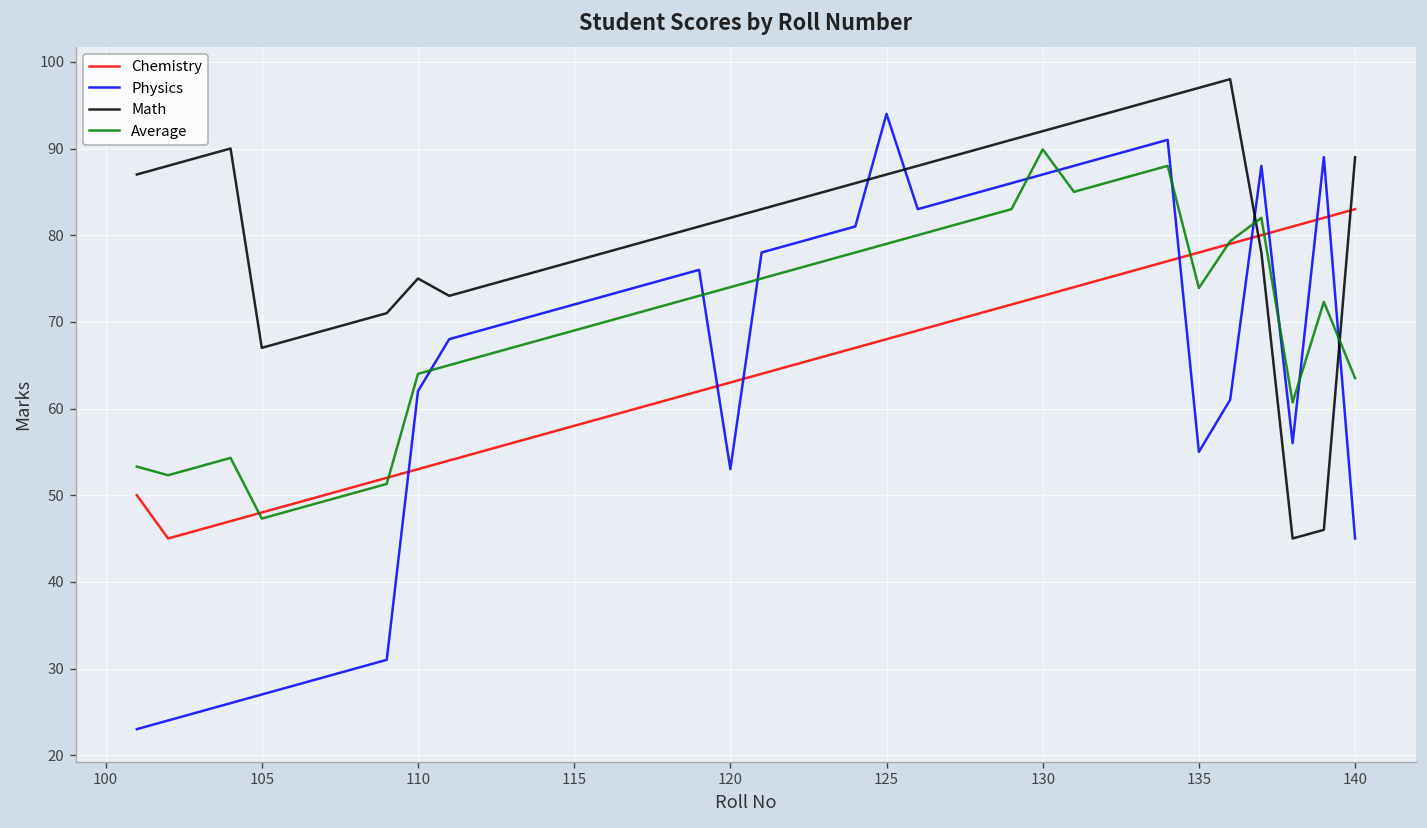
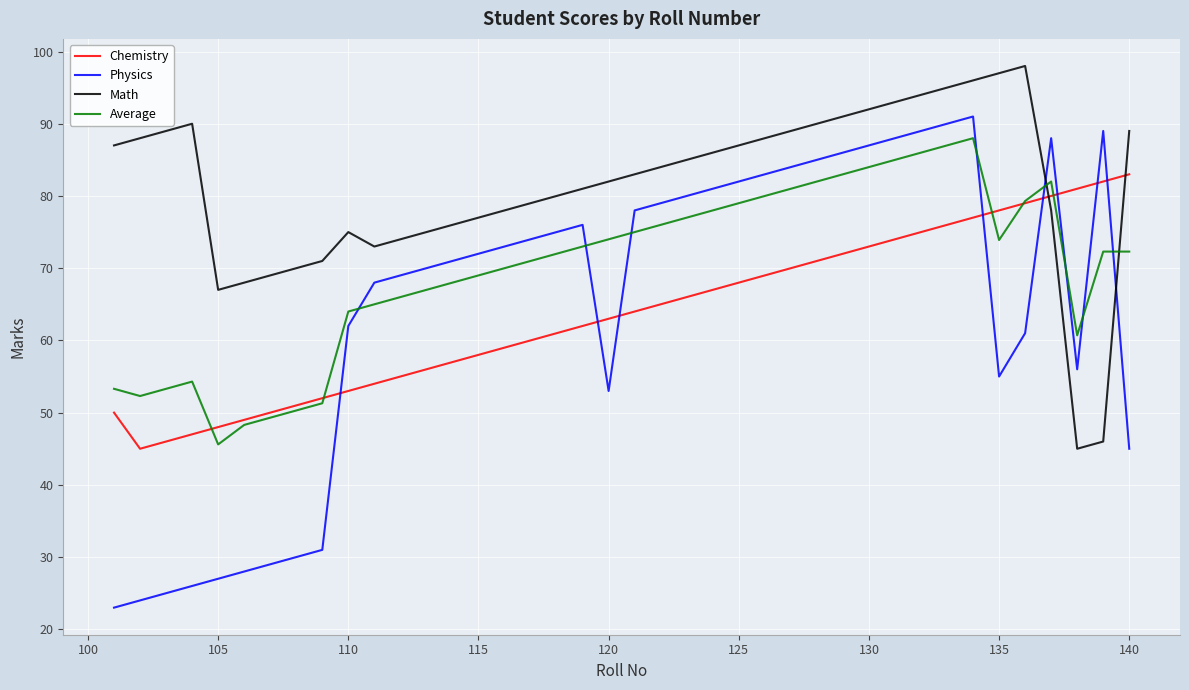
Average, 105: 47 -> 46
Physics, 125: 94 -> 82
Average, 130: 90 -> 84
Average, 140: 64 -> 72
